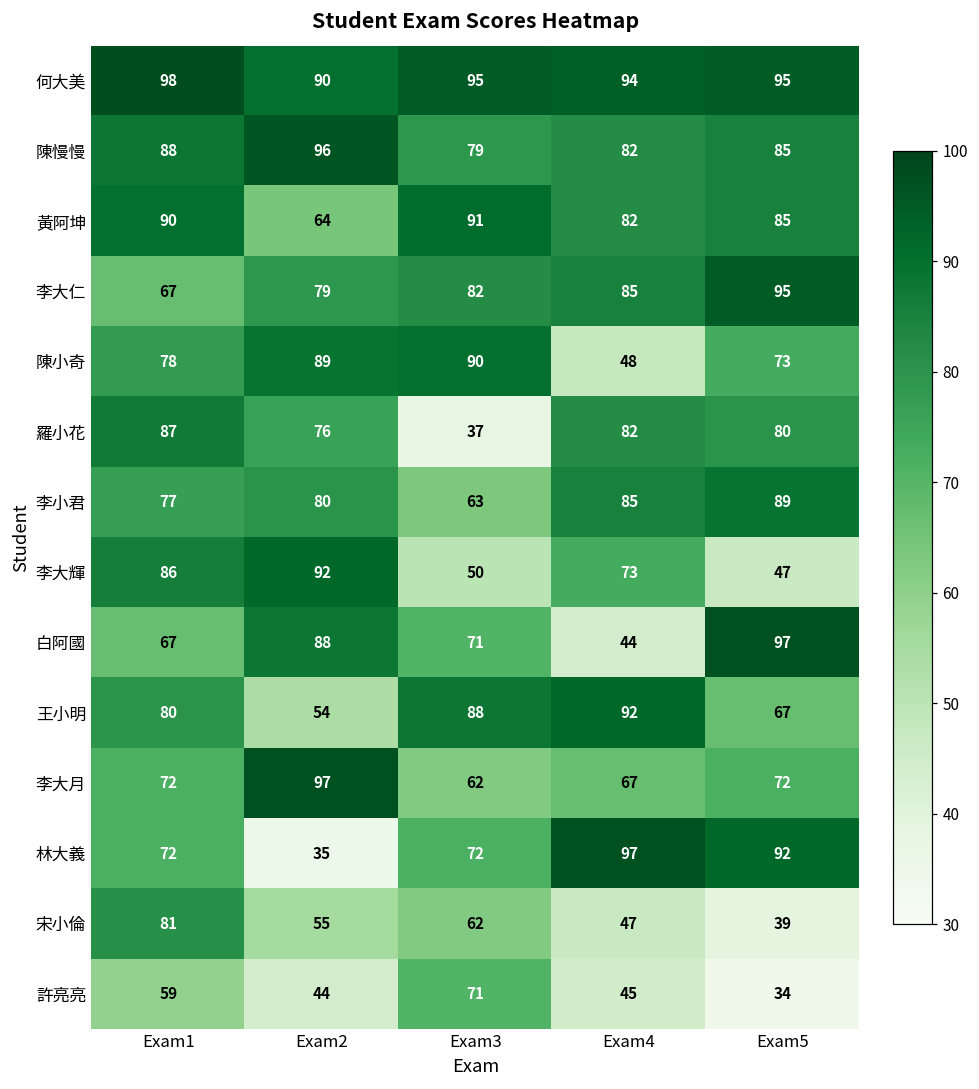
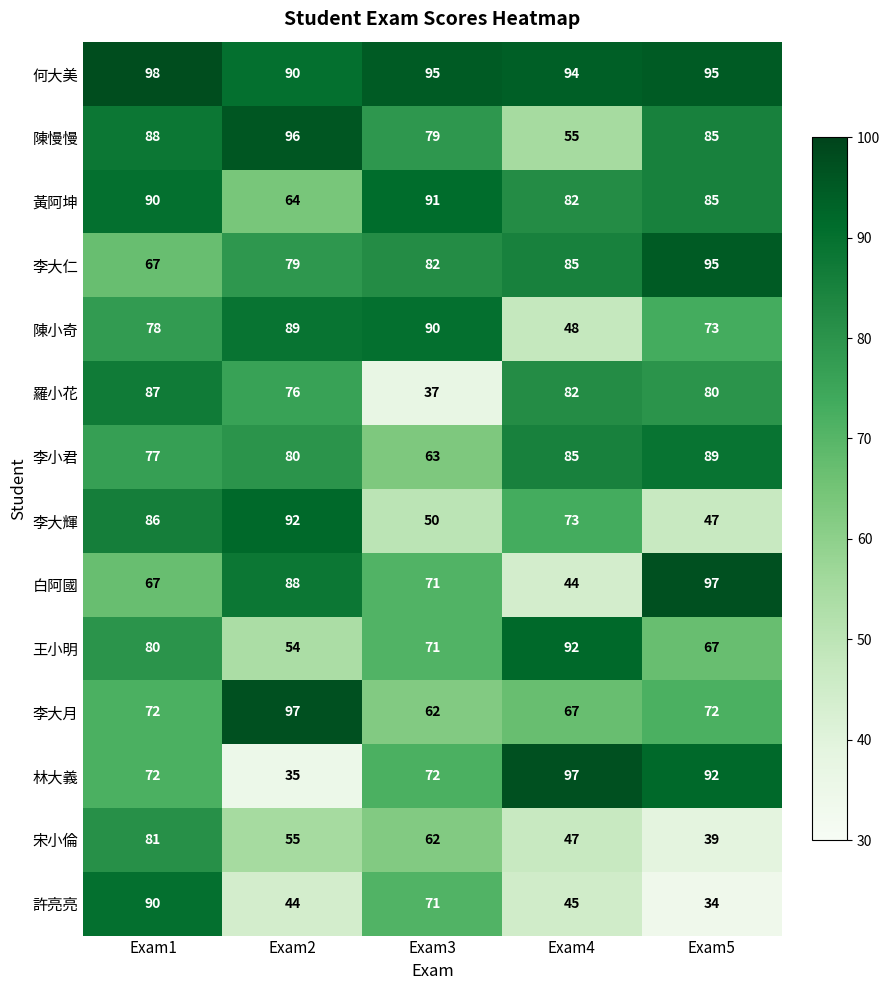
陳慢慢, Exam4: 82 -> 55
王小明, Exam3: 88 -> 71
許亮亮, Exam1: 59 -> 90
